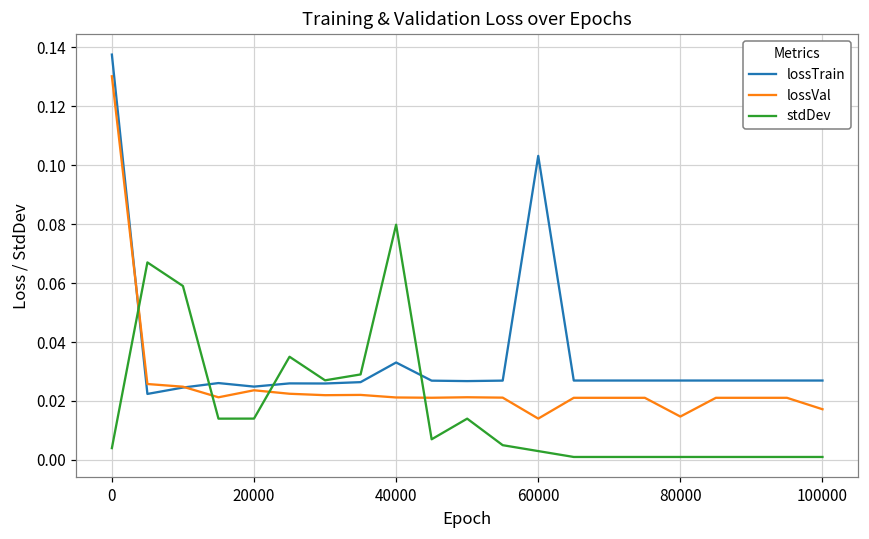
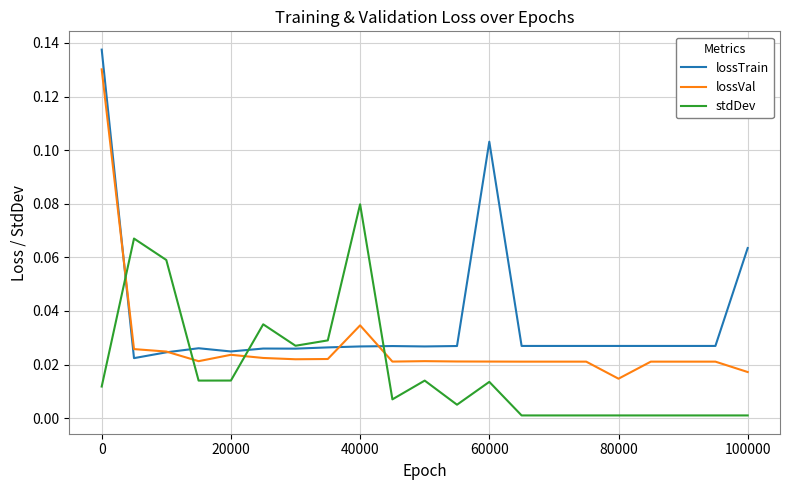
stdDev, 0: 0.004 -> 0.012
lossTrain, 40000: 0.033 -> 0.027
lossVal, 40000: 0.021 -> 0.035
lossVal, 60000: 0.014 -> 0.021
stdDev, 60000: 0.003 -> 0.014
lossTrain, 100000: 0.027 -> 0.063
